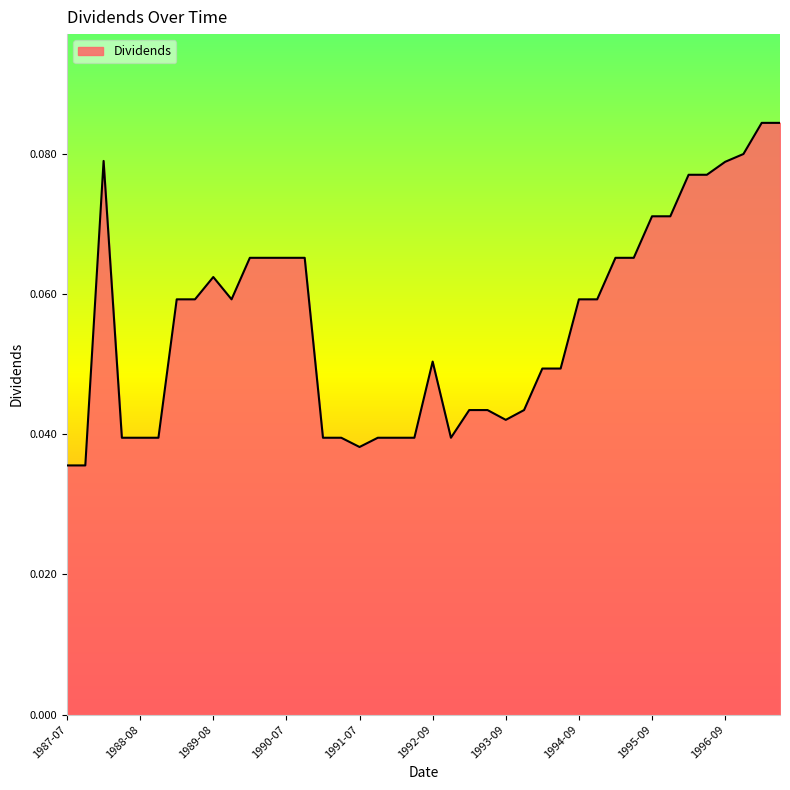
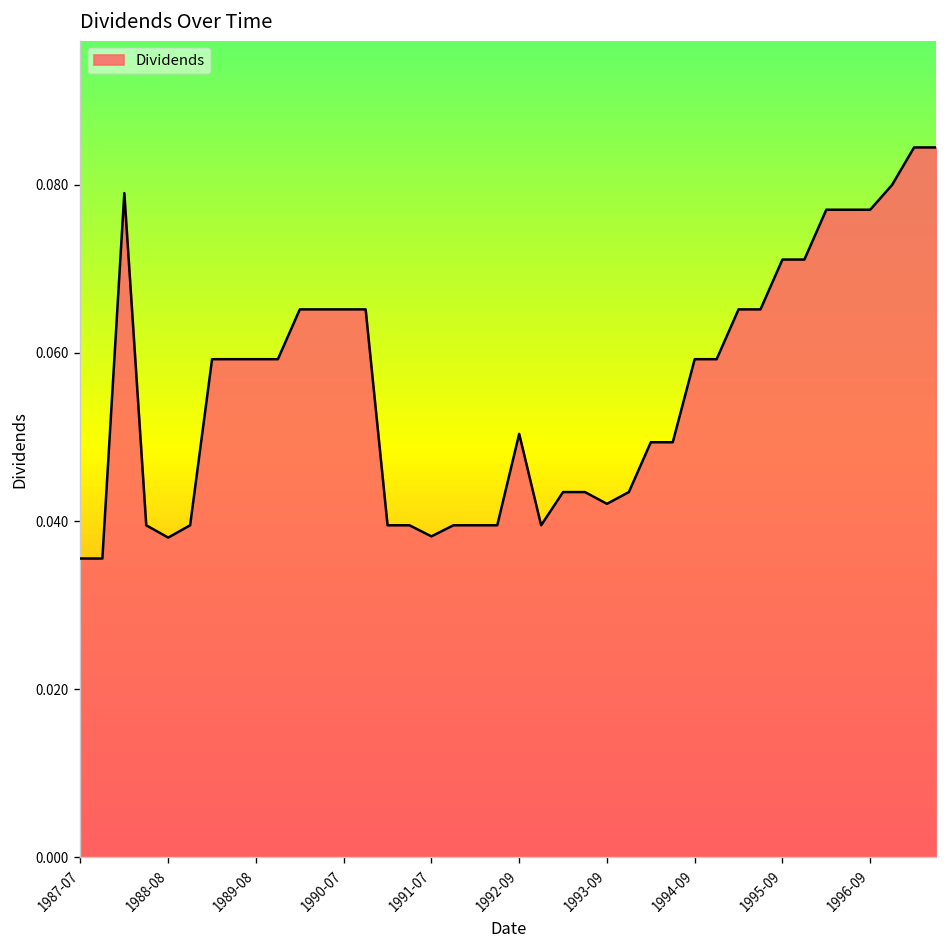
1988-08: 0.040 -> 0.038
1989-08: 0.062 -> 0.059
1996-09: 0.079 -> 0.077
